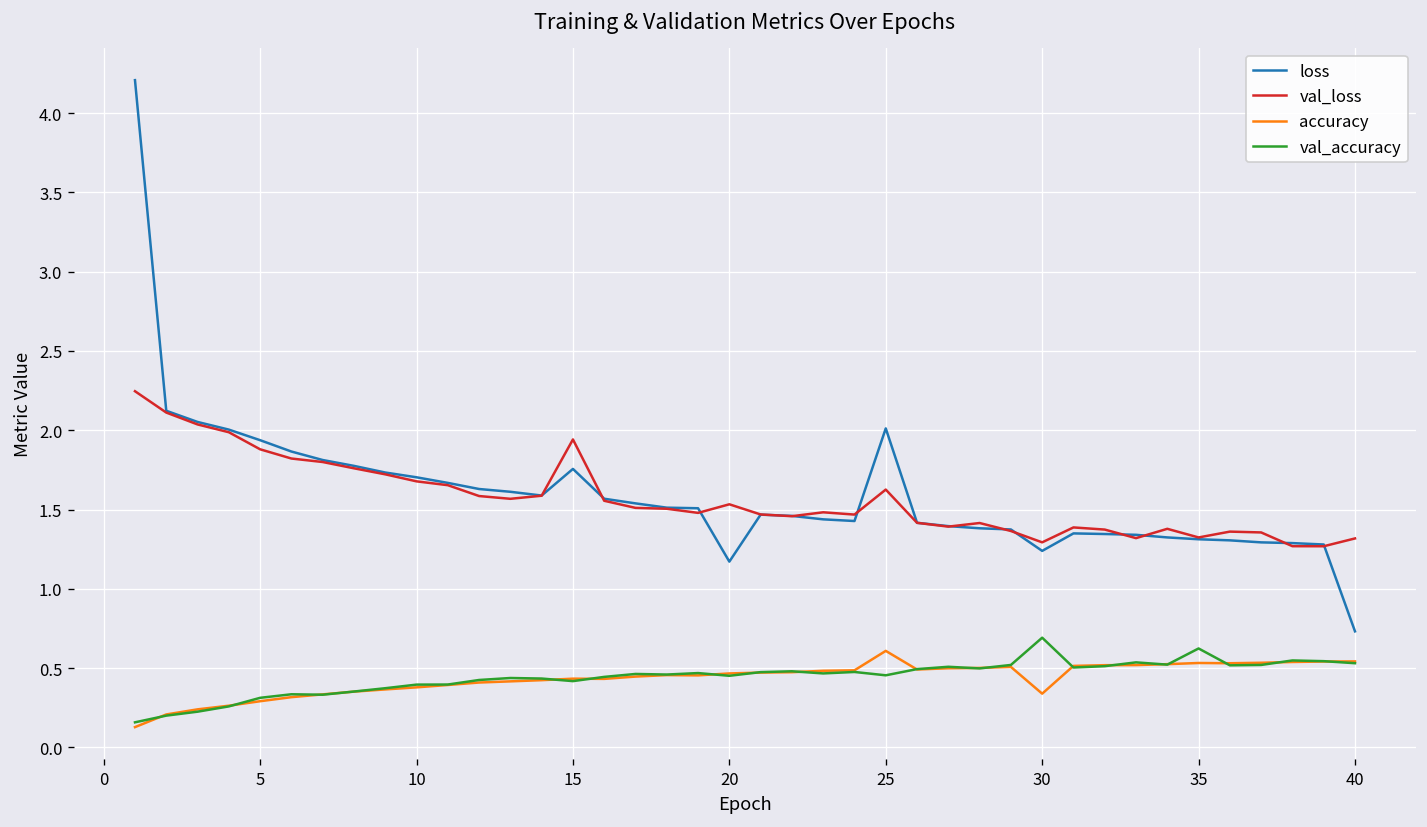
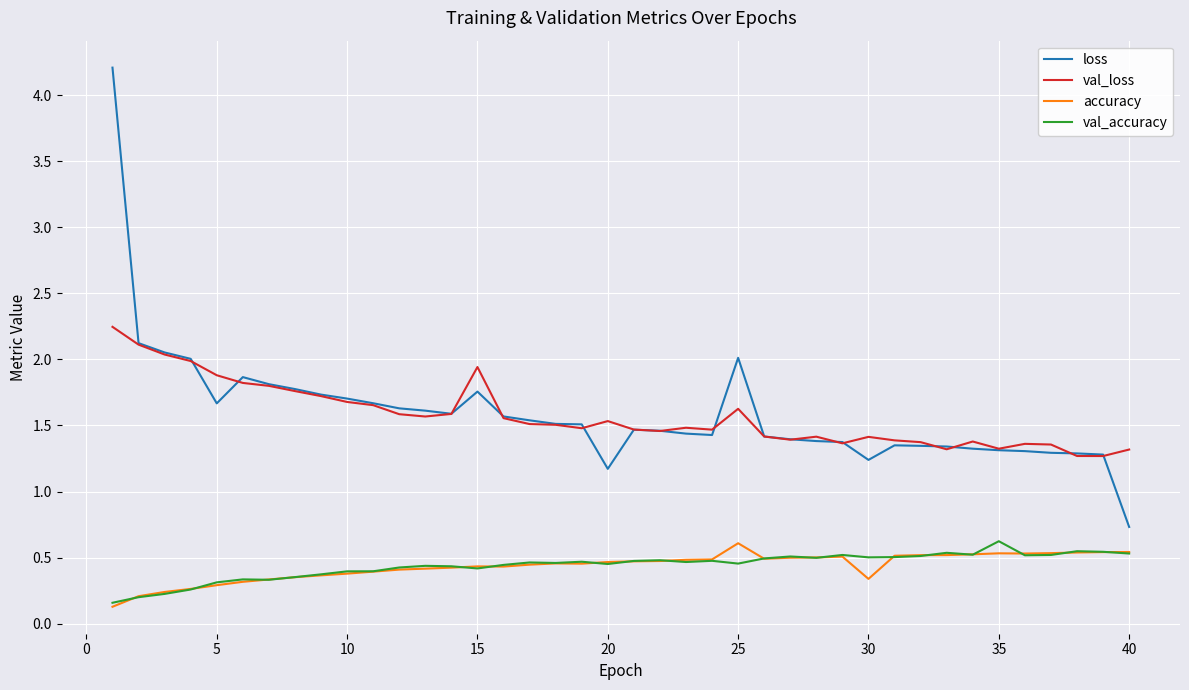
loss, 5: 1.94 -> 1.67
val_loss, 30: 1.29 -> 1.41
val_accuracy, 30: 0.69 -> 0.50
